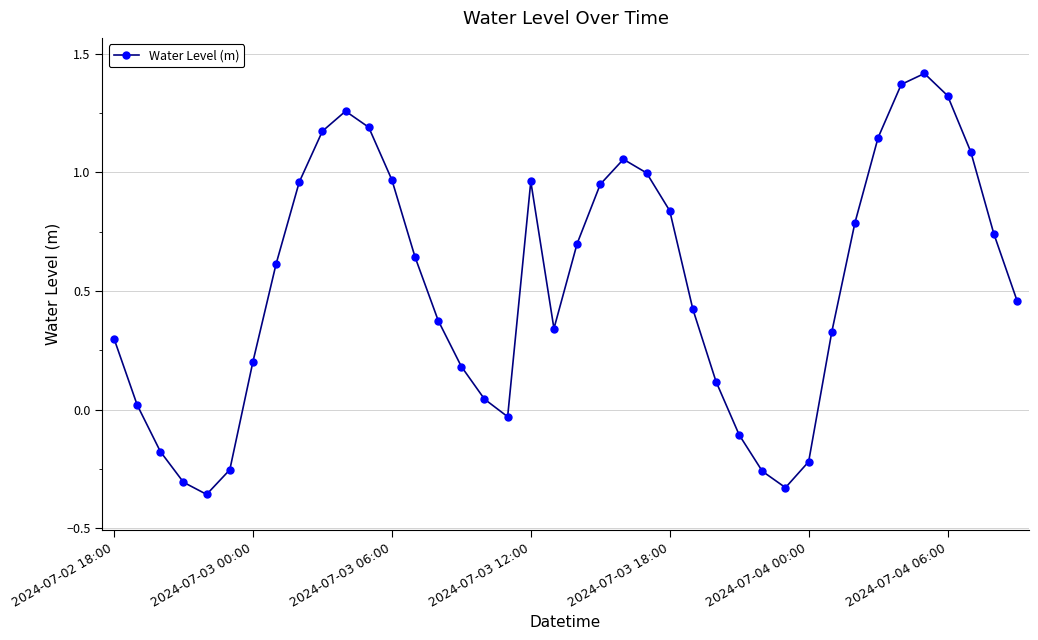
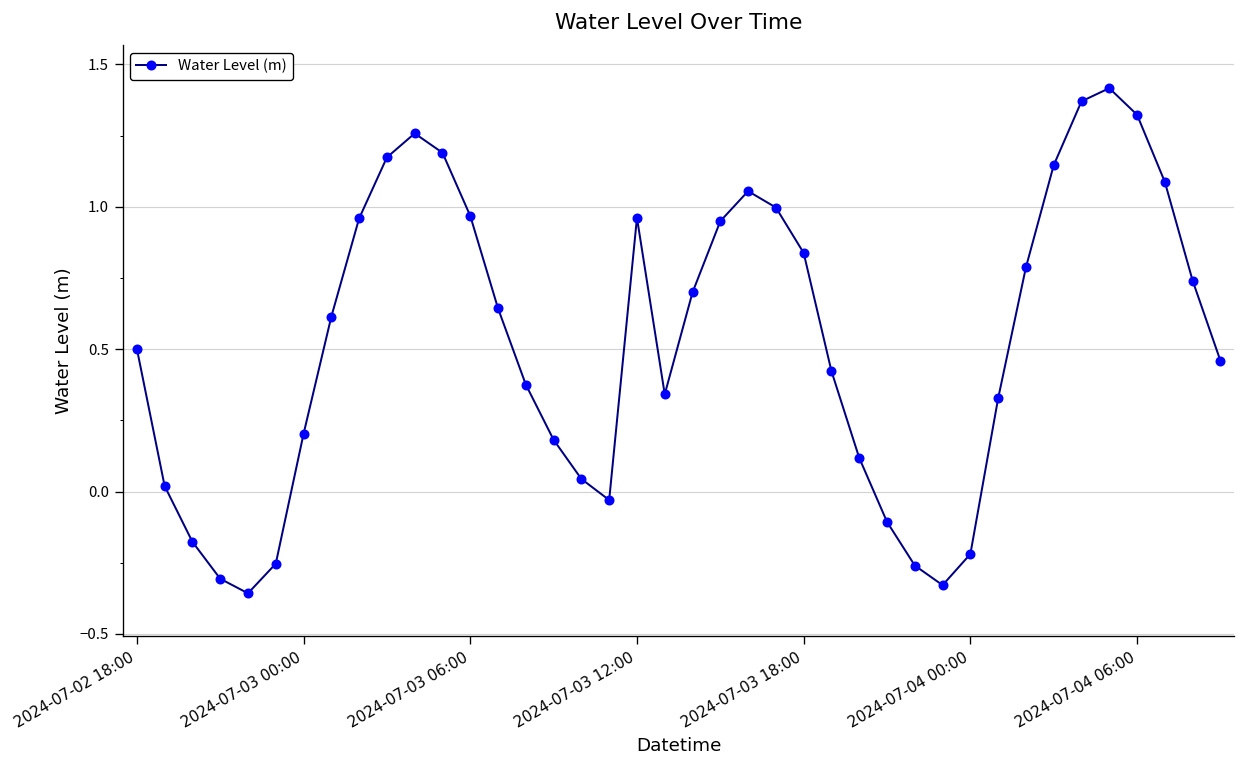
2024-07-02 18:00: 0.30 -> 0.50
